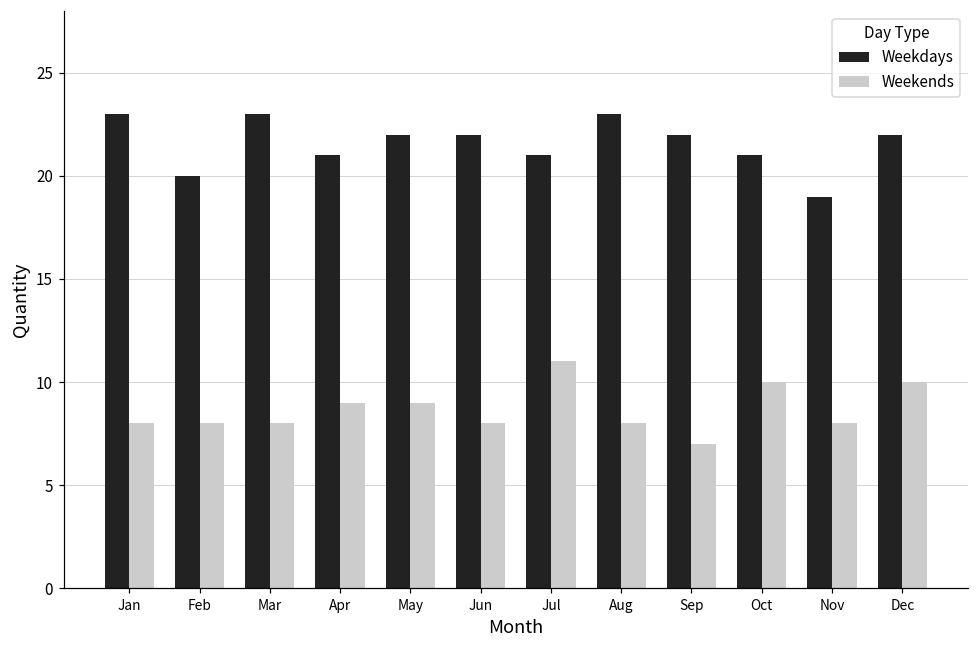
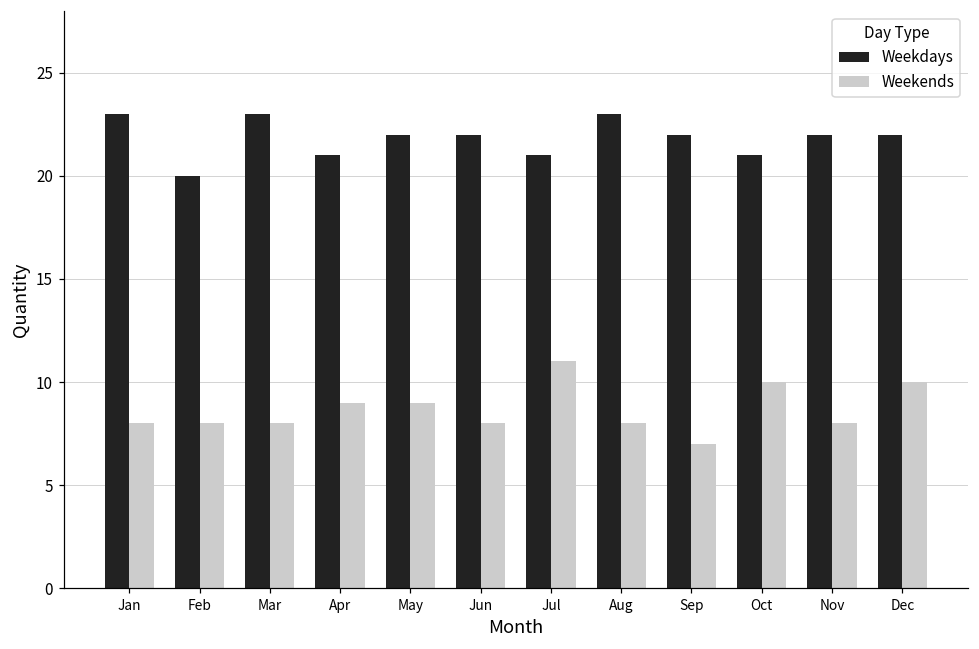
Weekdays, Nov: 19 -> 22
